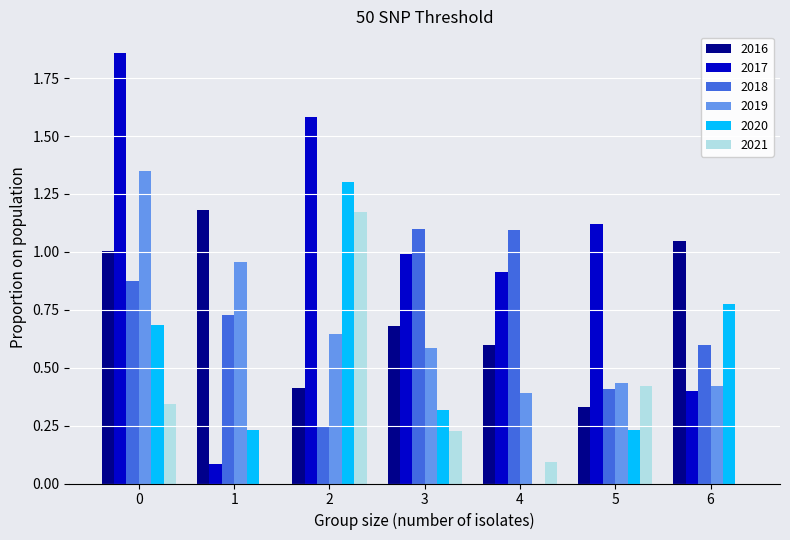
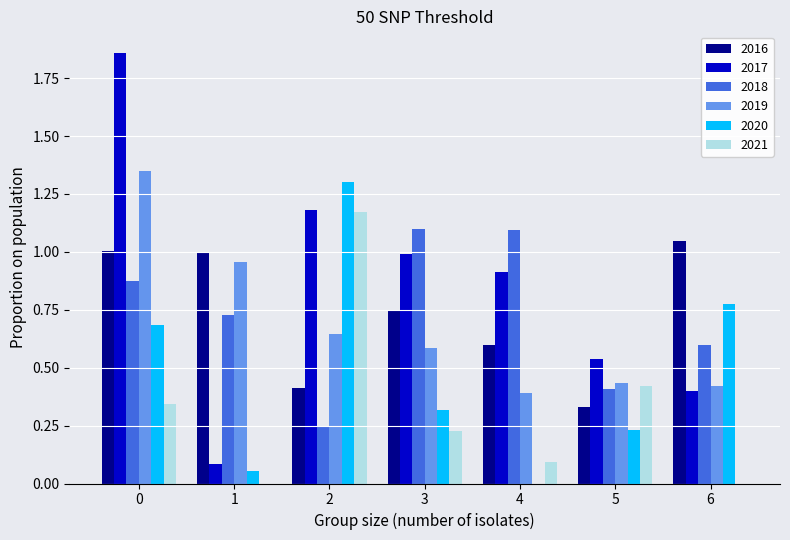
2016, 1: 1.18 -> 1.00
2020, 1: 0.23 -> 0.05
2017, 2: 1.58 -> 1.18
2016, 3: 0.68 -> 0.74
2017, 5: 1.12 -> 0.54
